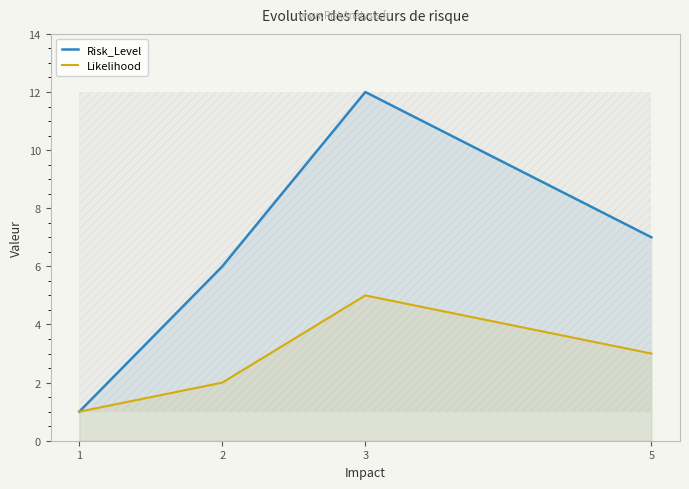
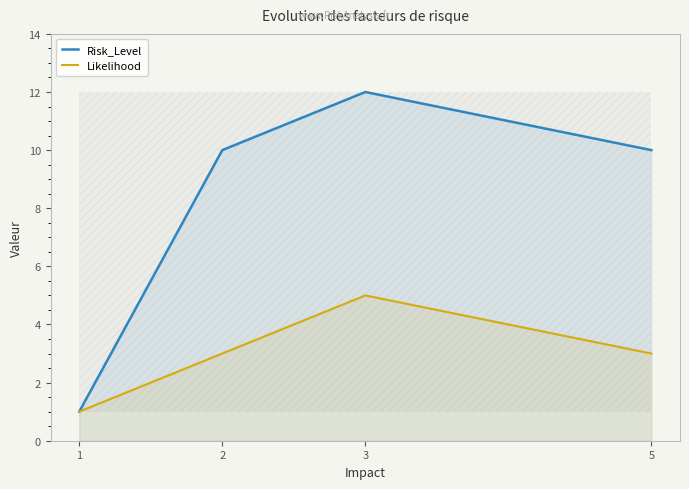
Risk_Level, 2: 6 -> 10
Likelihood, 2: 2 -> 3
Risk_Level, 5: 7 -> 10
